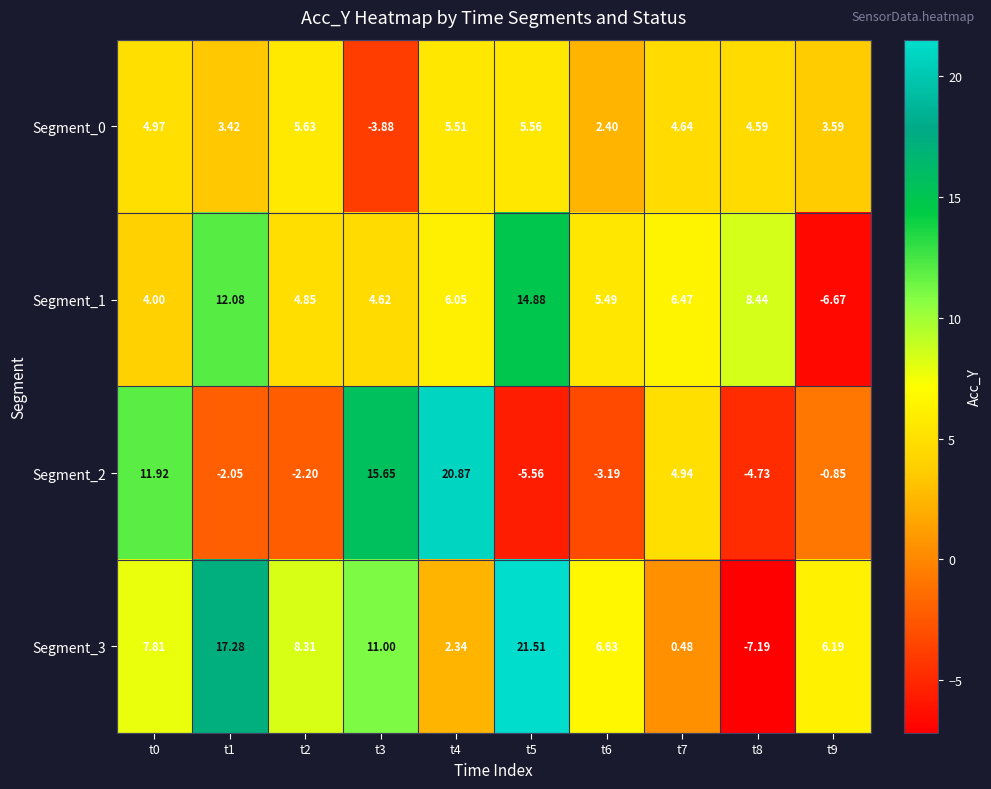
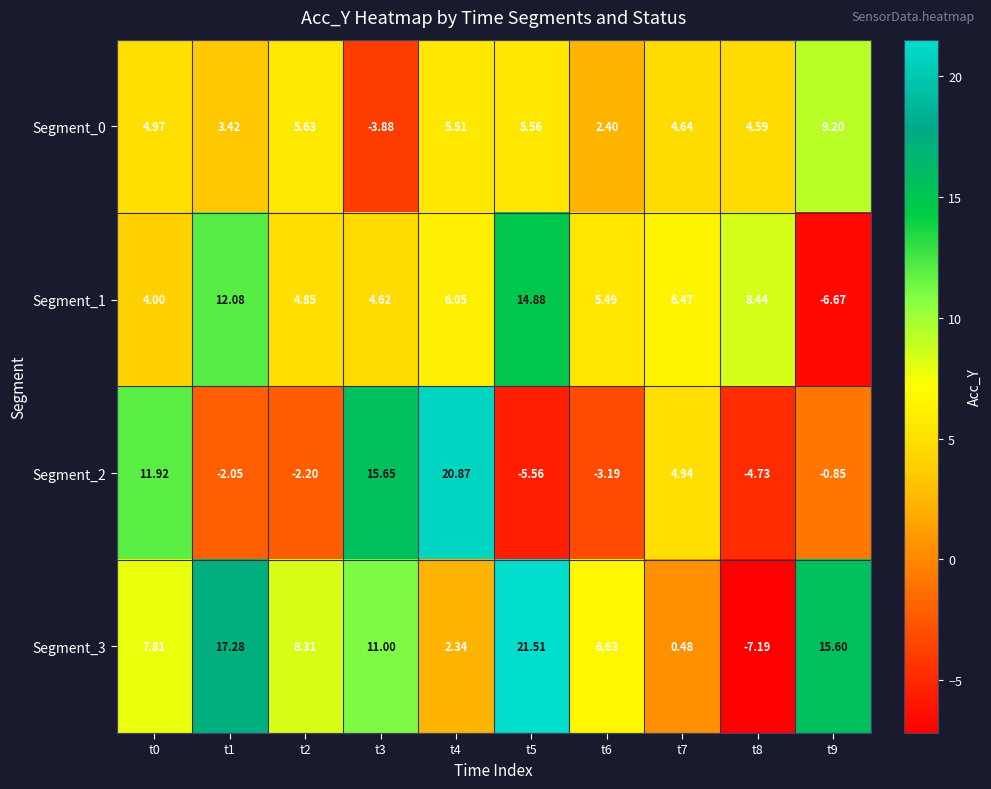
Segment_0, t9: 3.59 -> 9.20
Segment_3, t9: 6.19 -> 15.60
